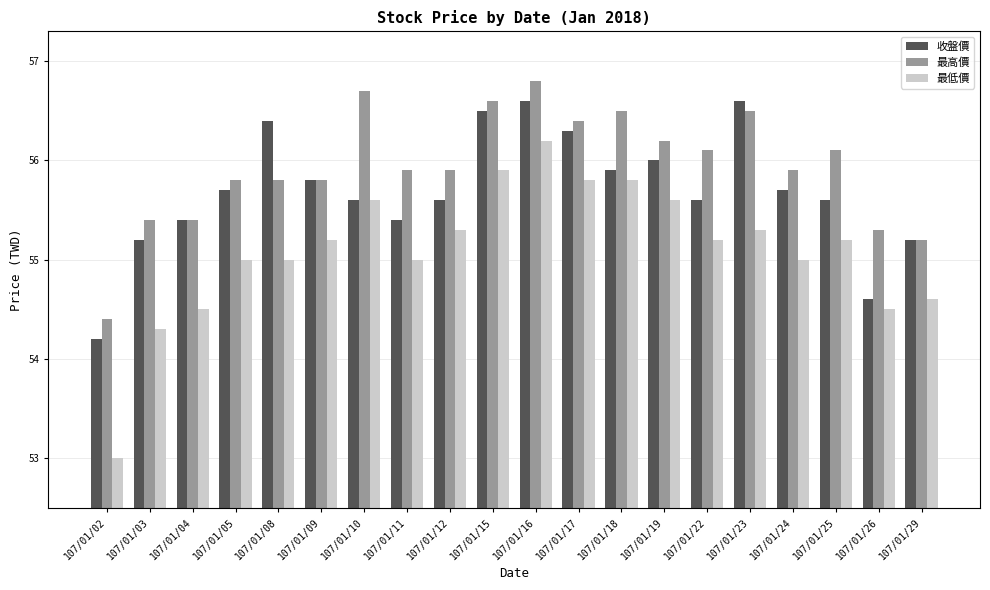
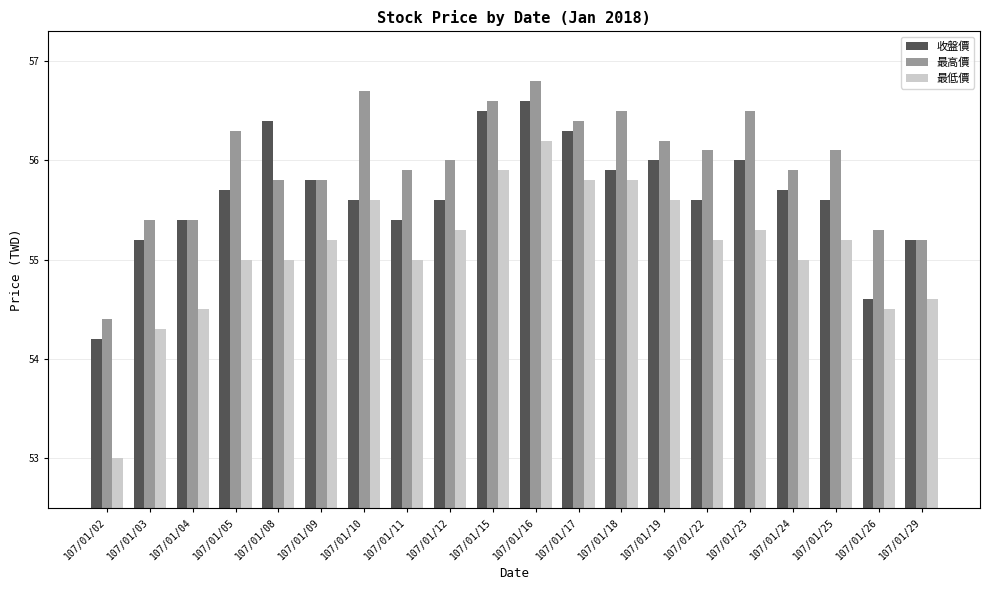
最高價, 107/01/05: 55.8 -> 56.3
最高價, 107/01/12: 55.9 -> 56.0
收盤價, 107/01/23: 56.6 -> 56.0
